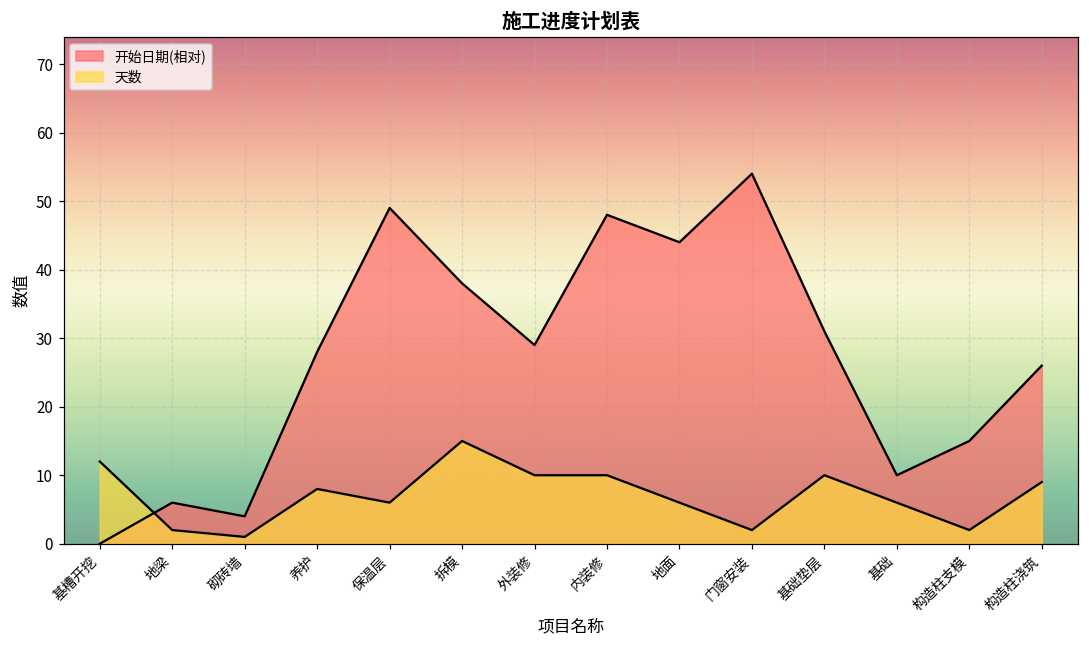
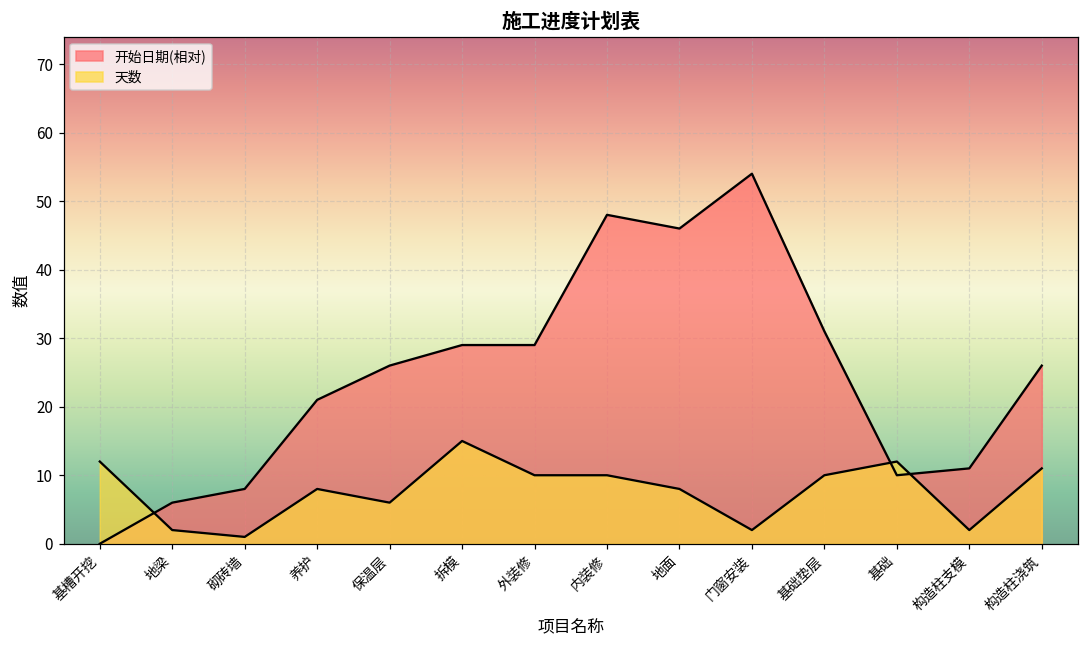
开始日期(相对), 砌砖墙: 4 -> 8
开始日期(相对), 养护: 28 -> 21
开始日期(相对), 保温层: 49 -> 26
开始日期(相对), 拆模: 38 -> 29
开始日期(相对), 地面: 44 -> 46
天数, 地面: 6 -> 8
天数, 基础: 6 -> 12
开始日期(相对), 构造柱支模: 15 -> 11
天数, 构造柱浇筑: 9 -> 11
